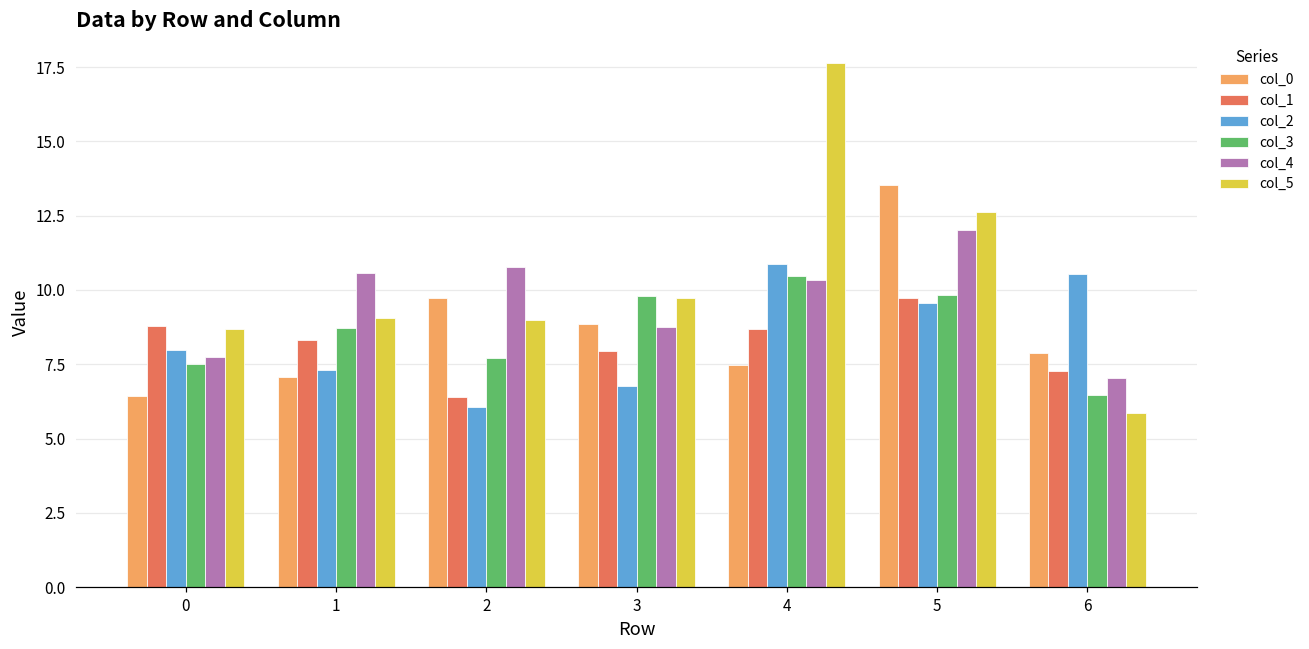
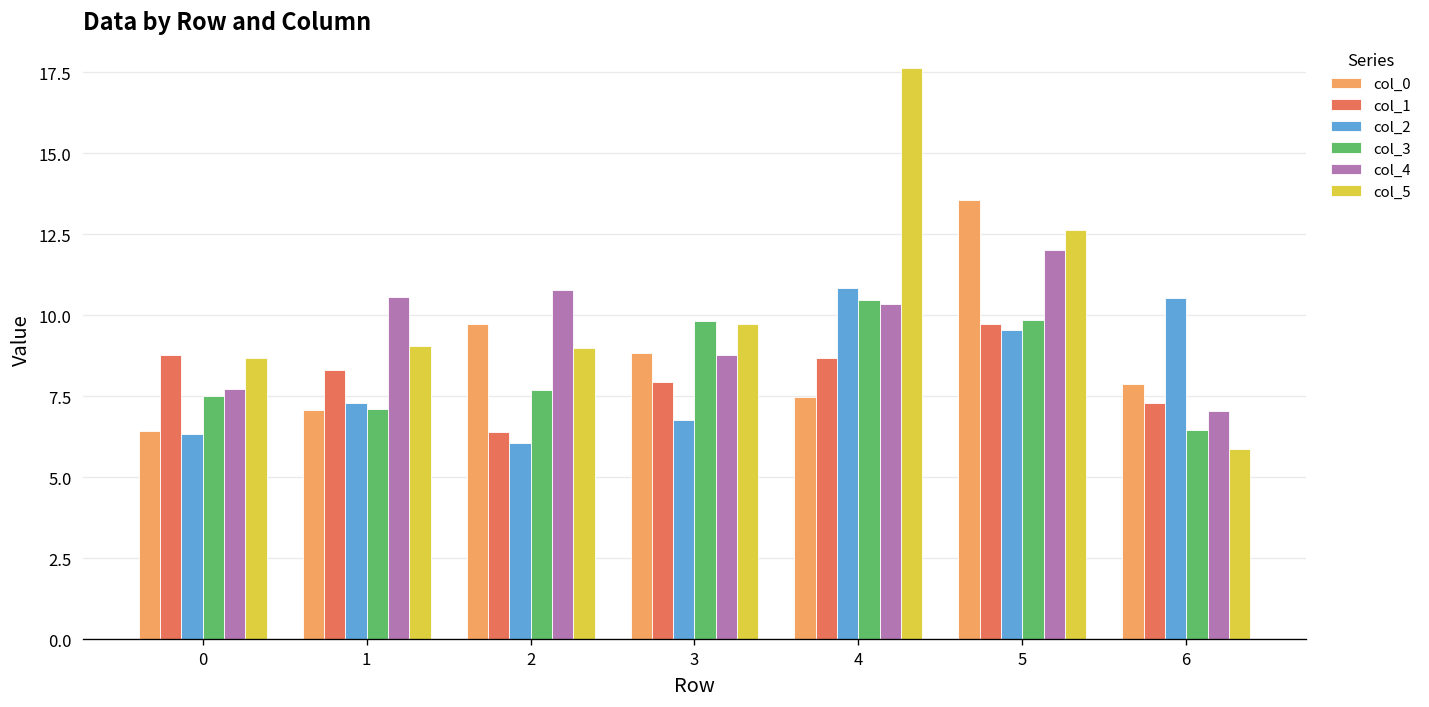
col_2, 0: 8.0 -> 6.3
col_3, 1: 8.7 -> 7.1
